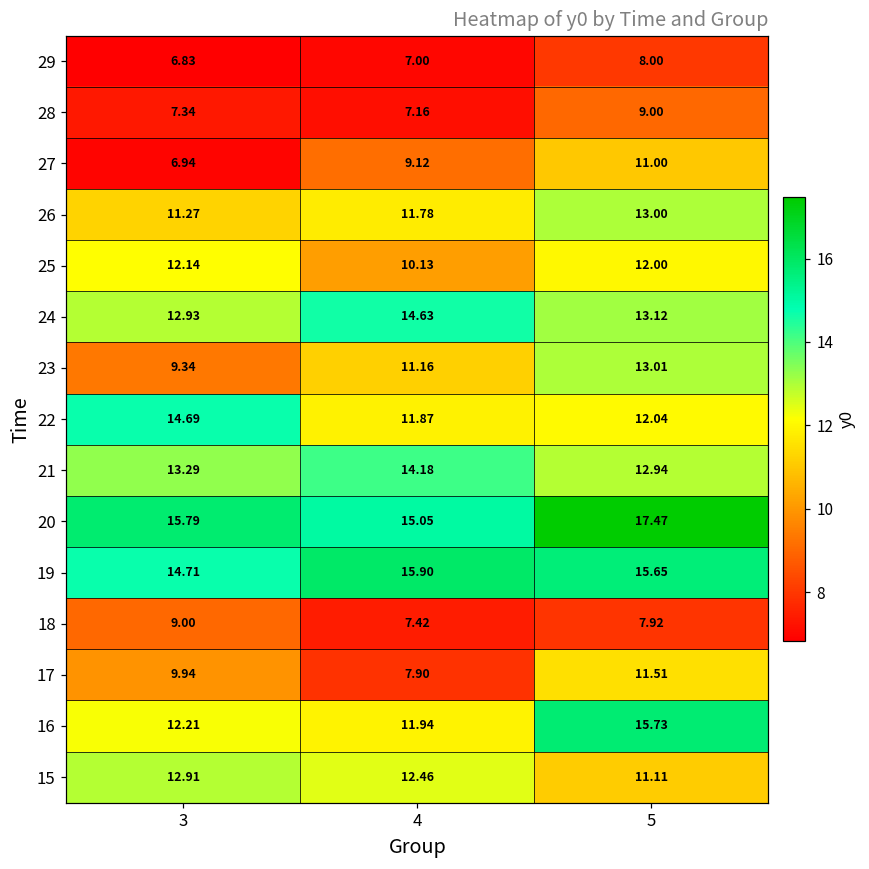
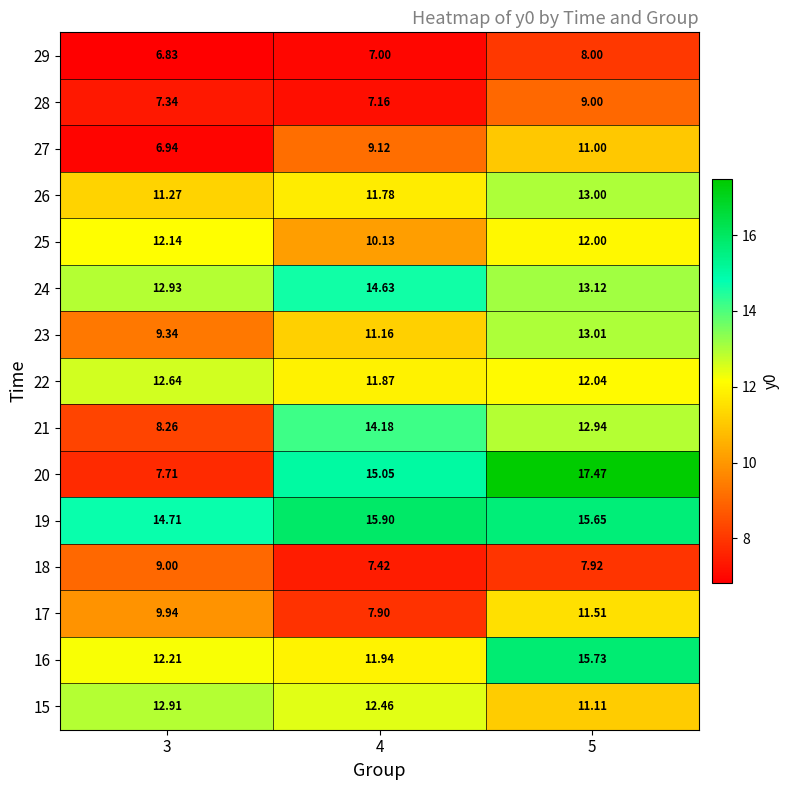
22, 3: 14.69 -> 12.64
21, 3: 13.29 -> 8.26
20, 3: 15.79 -> 7.71
